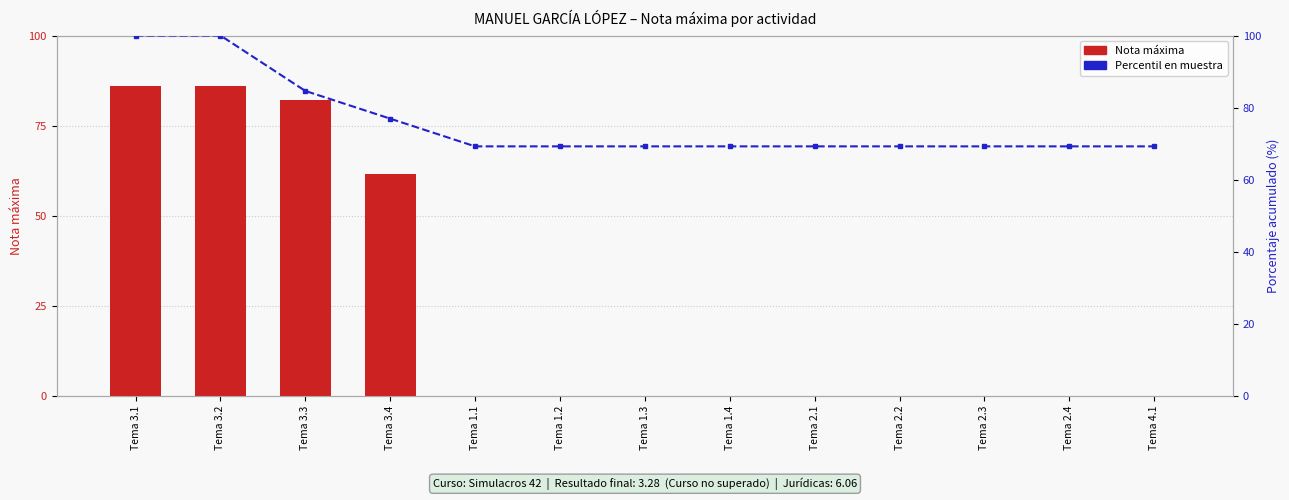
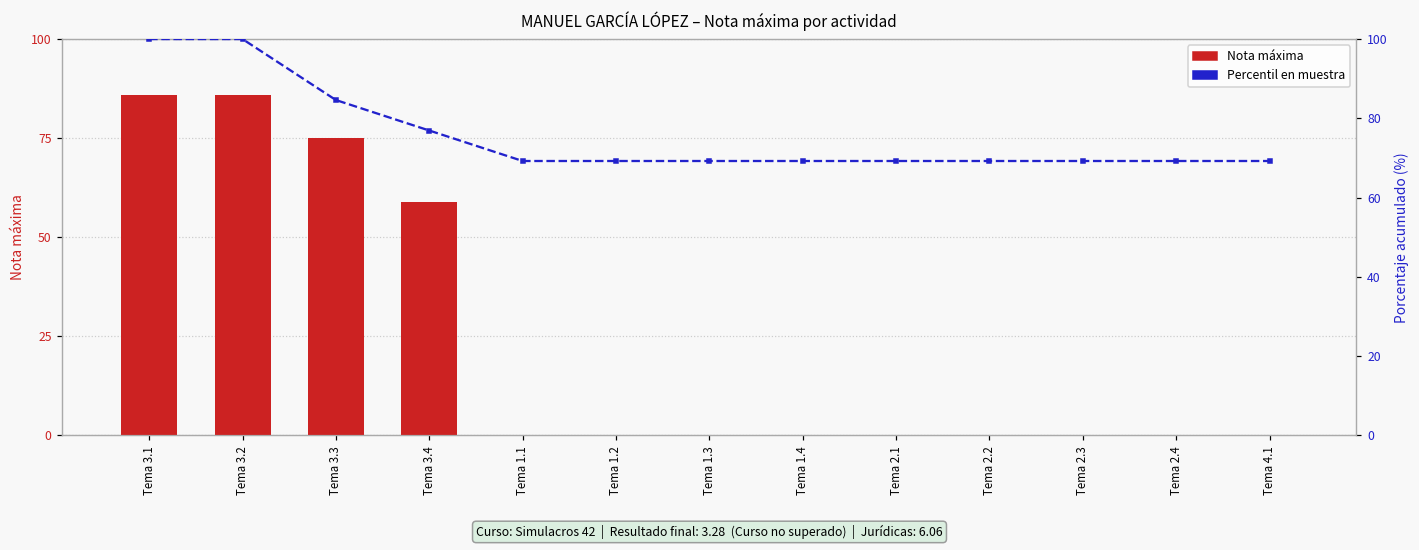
Nota máxima, Tema 3.3: 82 -> 75
Nota máxima, Tema 3.4: 61 -> 59
